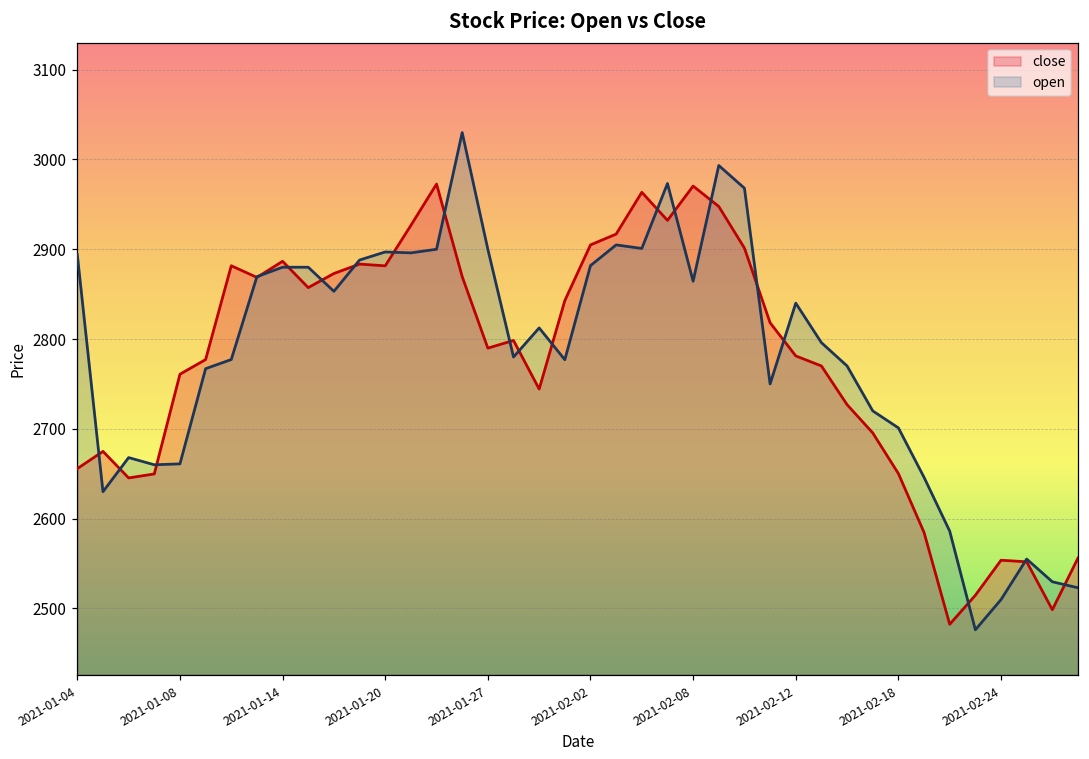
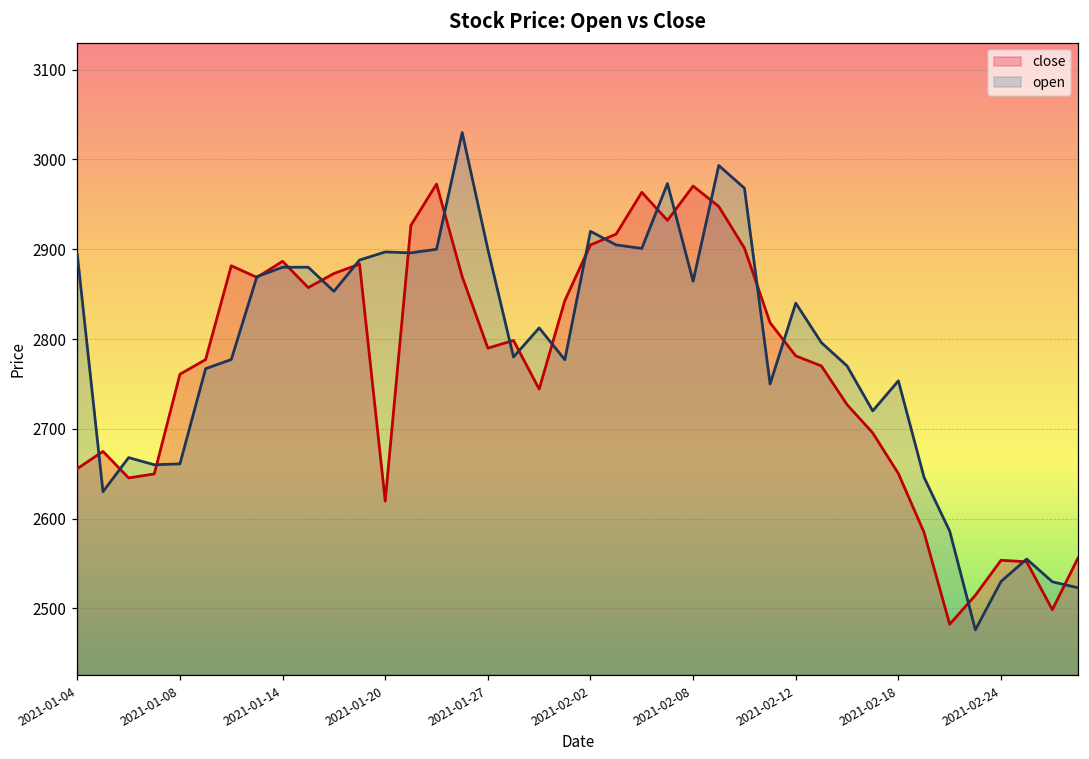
close, 2021-01-20: 2880 -> 2620
open, 2021-02-02: 2880 -> 2920
open, 2021-02-18: 2700 -> 2750
open, 2021-02-24: 2510 -> 2530
